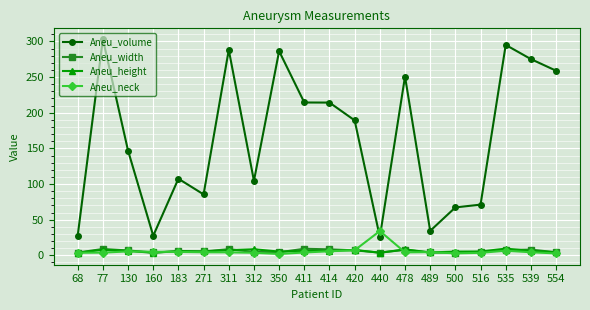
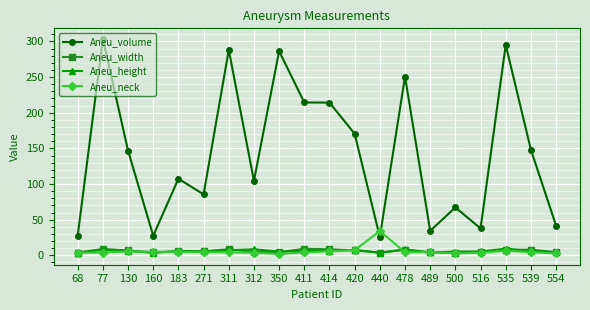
Aneu_volume, 420: 190 -> 170
Aneu_volume, 516: 70 -> 40
Aneu_volume, 539: 280 -> 150
Aneu_volume, 554: 260 -> 40
